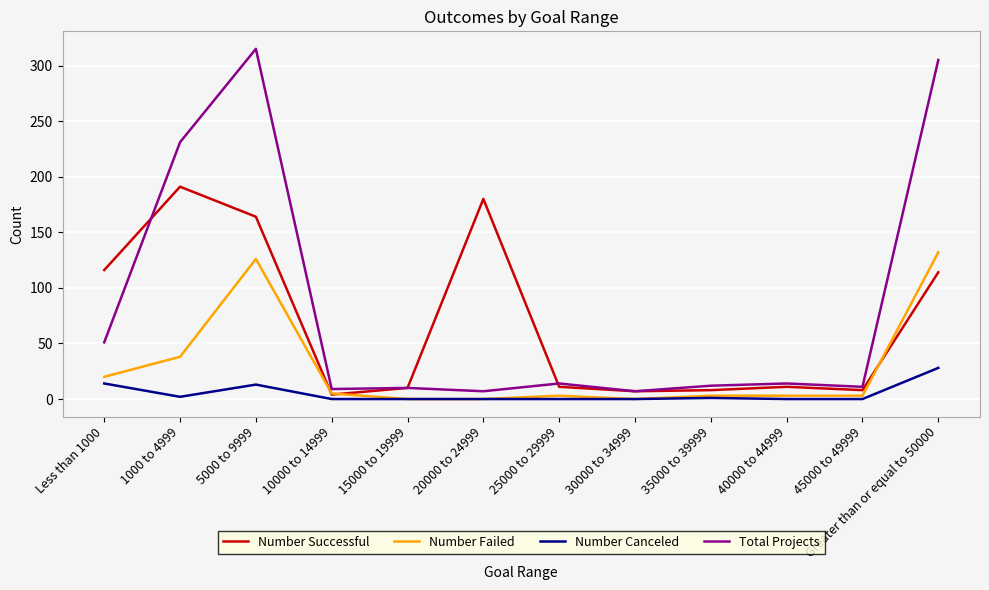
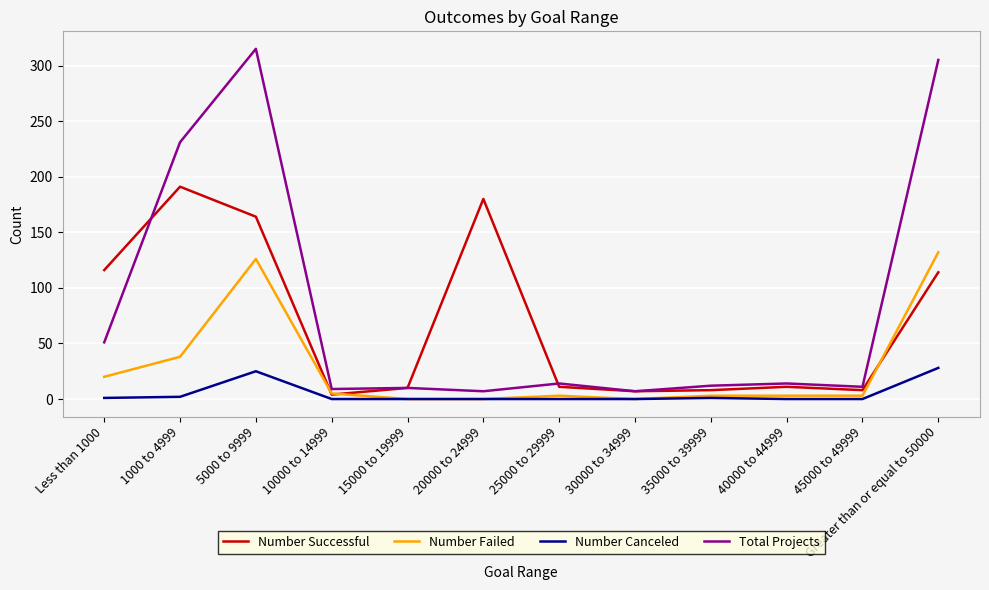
Number Canceled, Less than 1000: 14 -> 1
Number Canceled, 5000 to 9999: 13 -> 25
